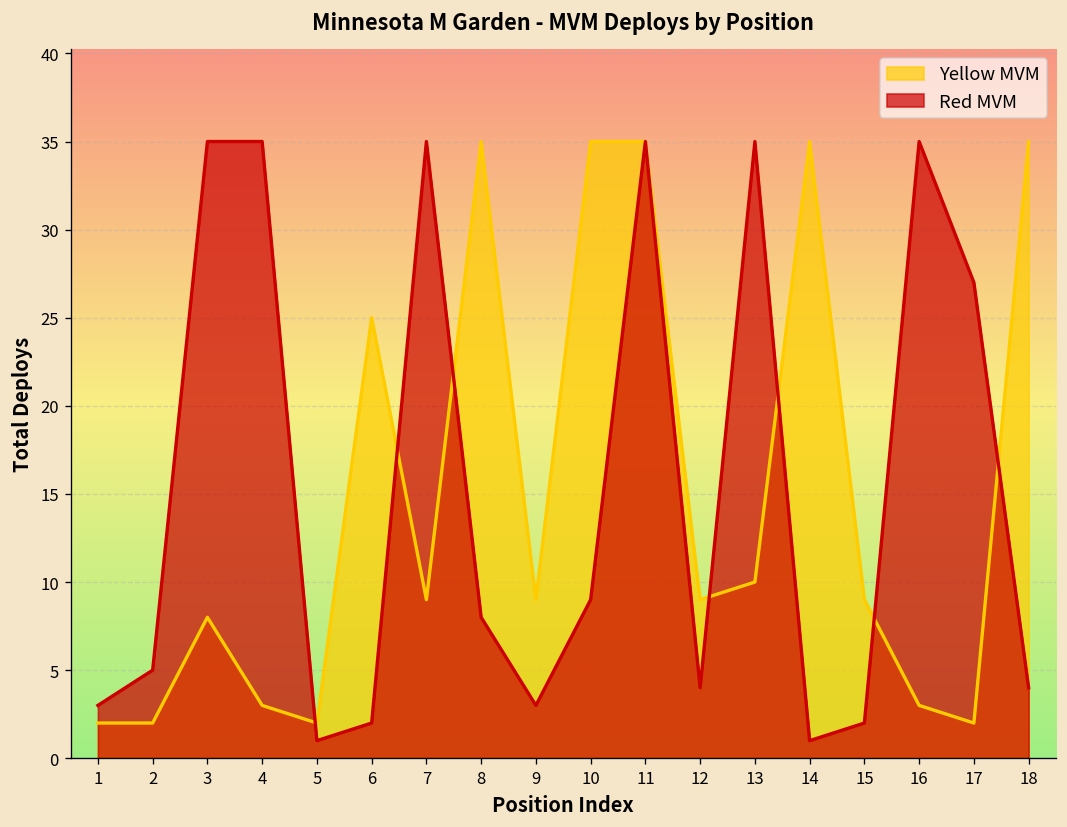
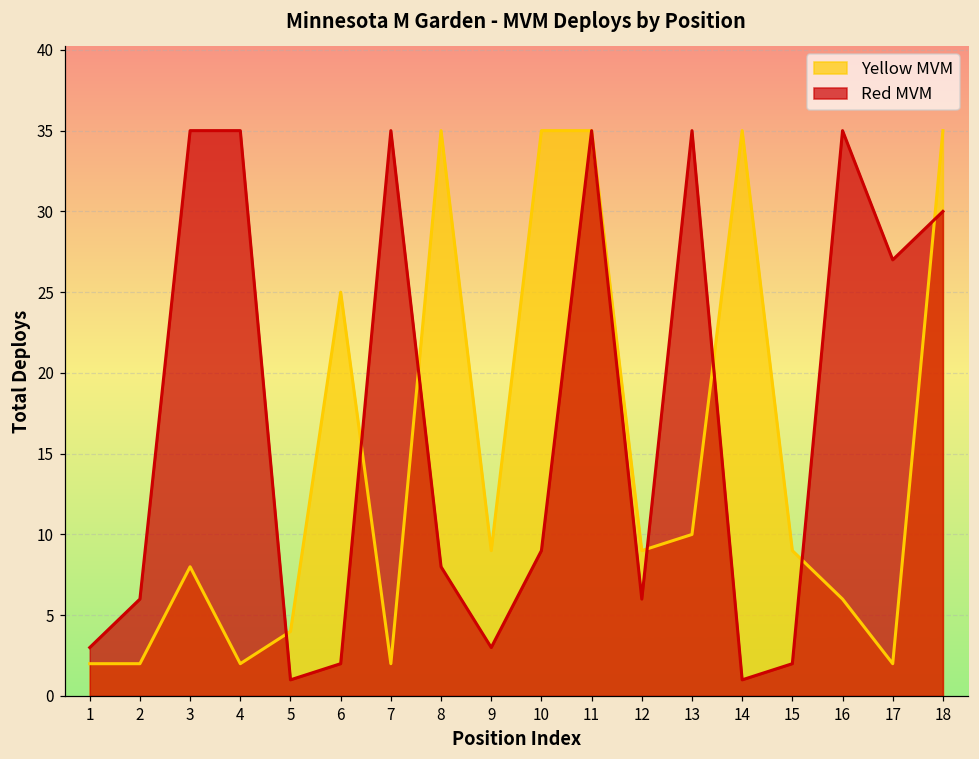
Red MVM, 2: 5 -> 6
Yellow MVM, 4: 3 -> 2
Yellow MVM, 5: 2 -> 4
Yellow MVM, 7: 9 -> 2
Red MVM, 12: 4 -> 6
Yellow MVM, 16: 3 -> 6
Red MVM, 18: 4 -> 30
